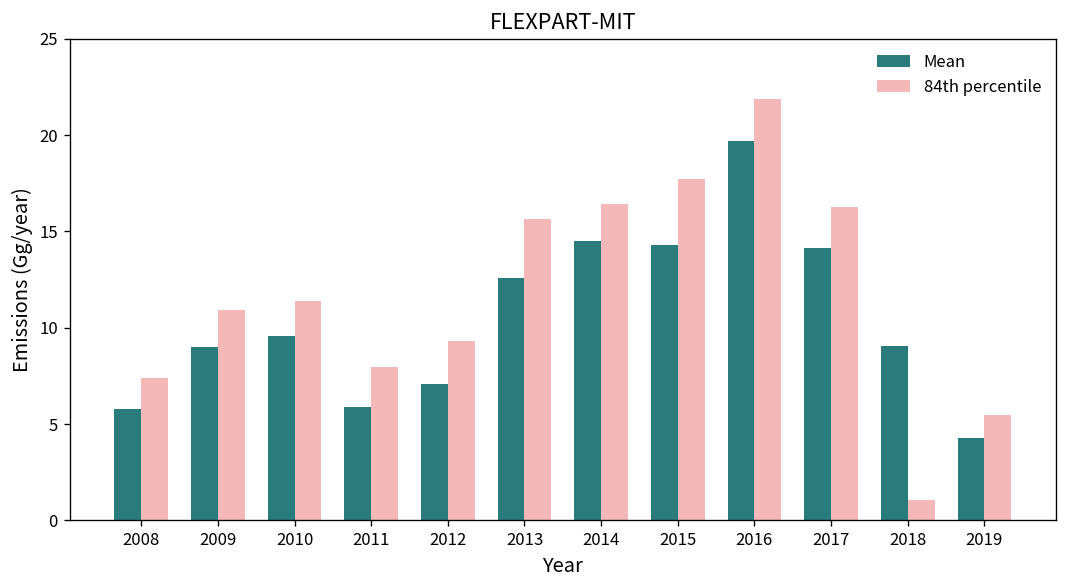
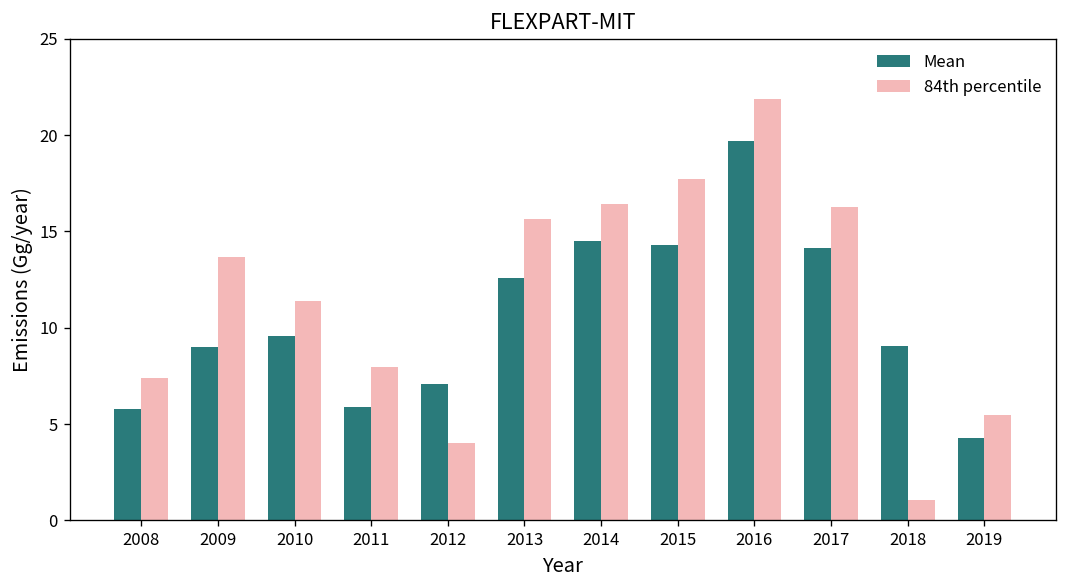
84th percentile, 2009: 10.9 -> 13.7
84th percentile, 2012: 9.3 -> 4.0
